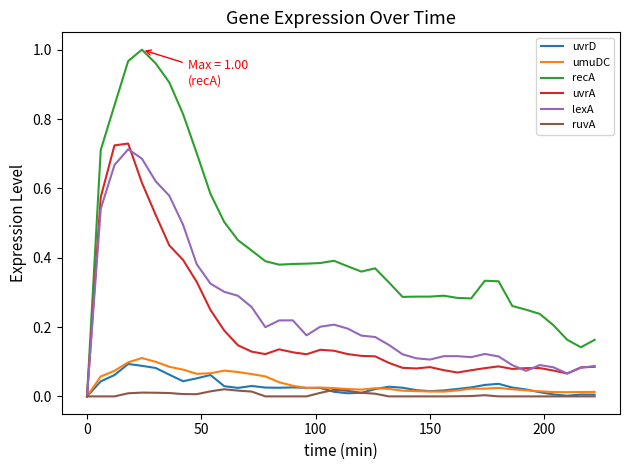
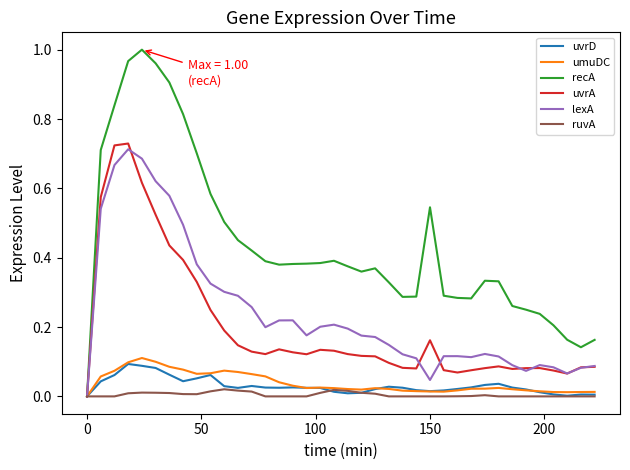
recA, 150: 0.29 -> 0.55
uvrA, 150: 0.08 -> 0.16
lexA, 150: 0.11 -> 0.05
